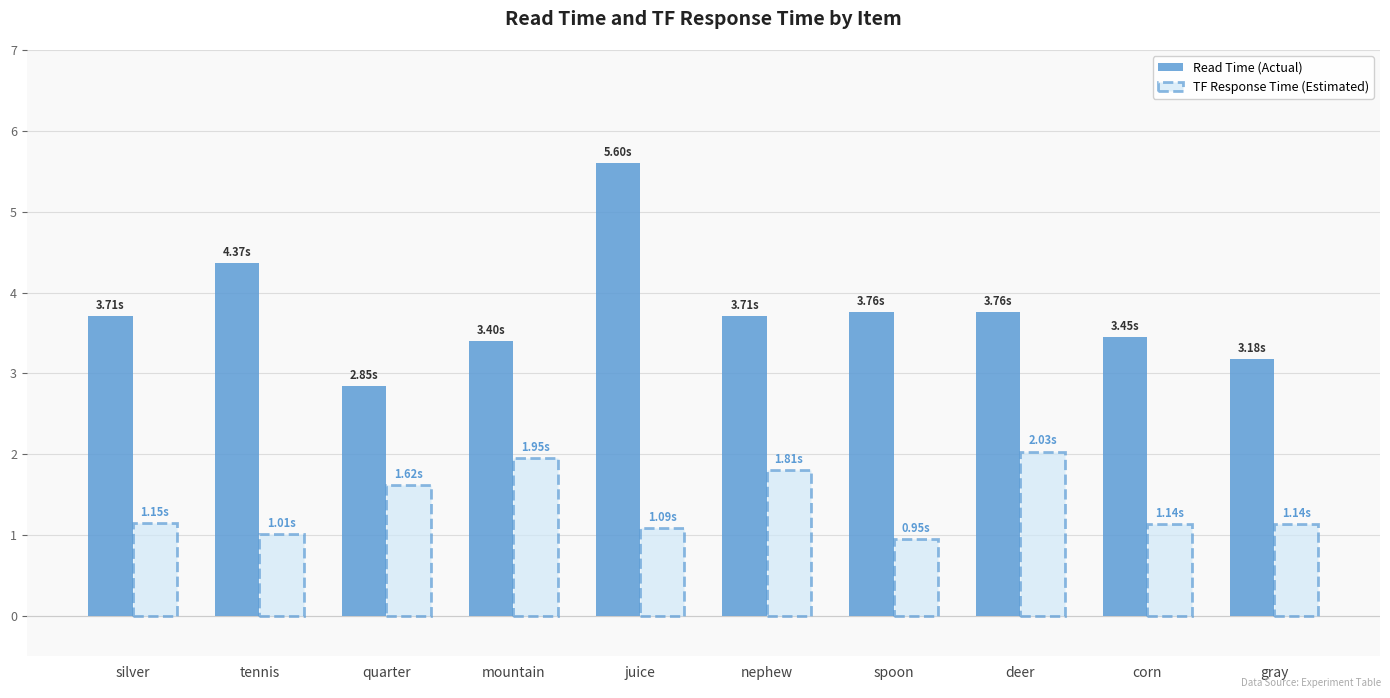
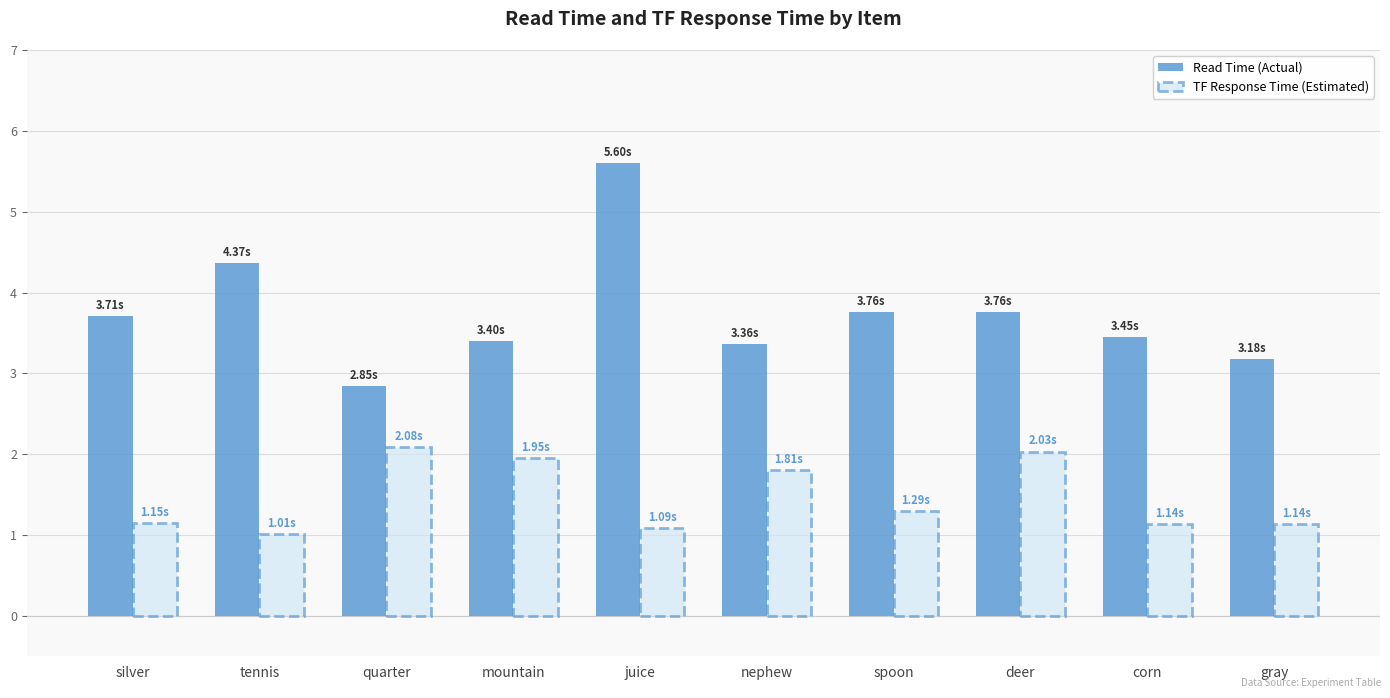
TF Response Time (Estimated), quarter: 1.62s -> 2.08s
Read Time (Actual), nephew: 3.71s -> 3.36s
TF Response Time (Estimated), spoon: 0.95s -> 1.29s
